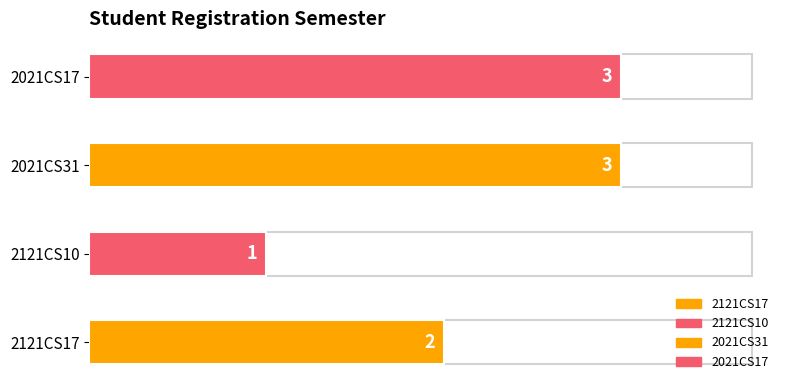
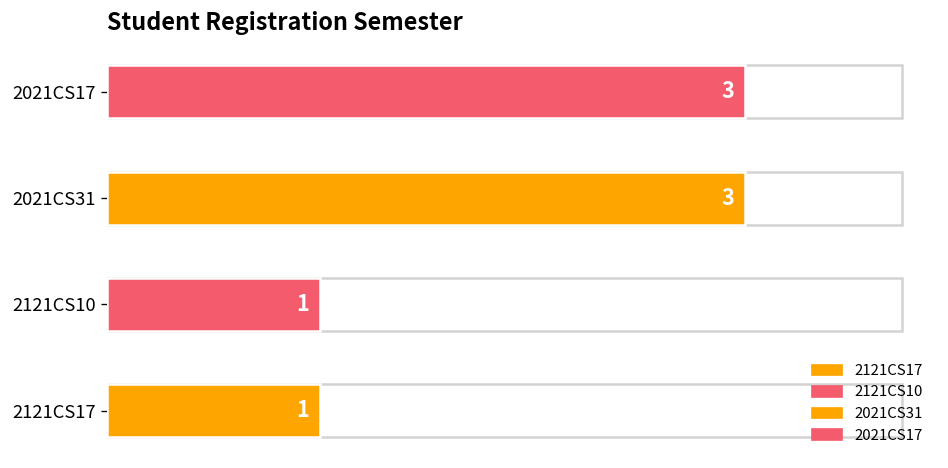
2121CS17: 2 -> 1
